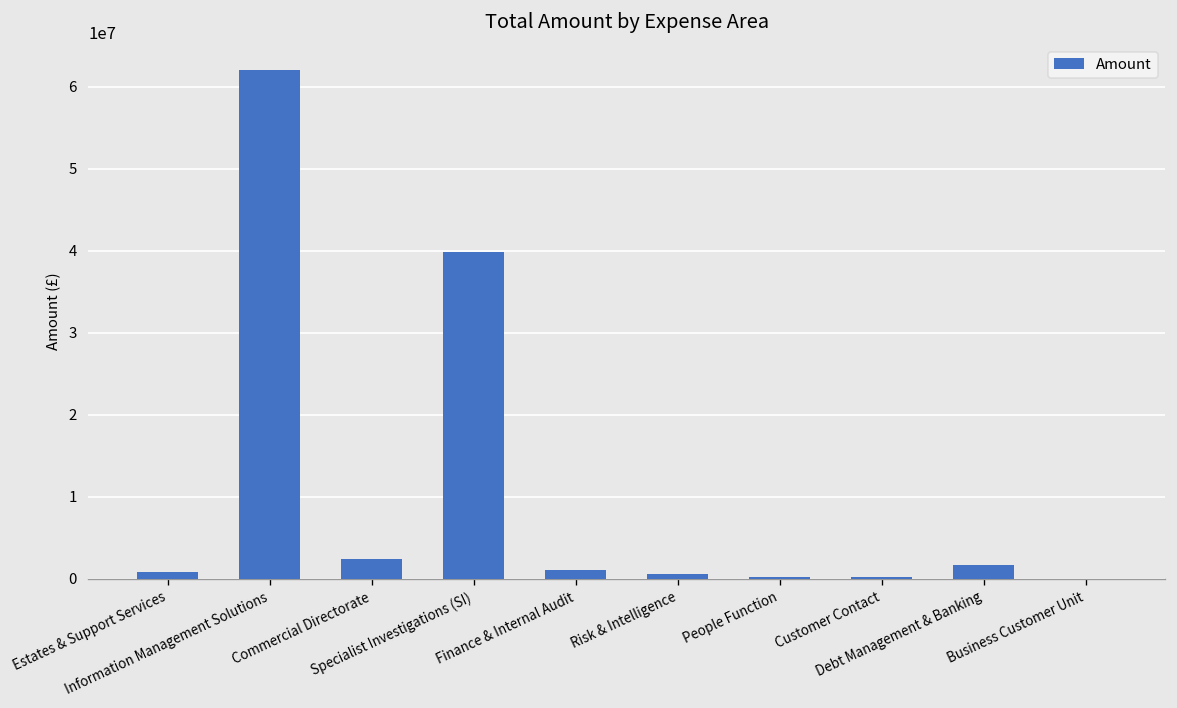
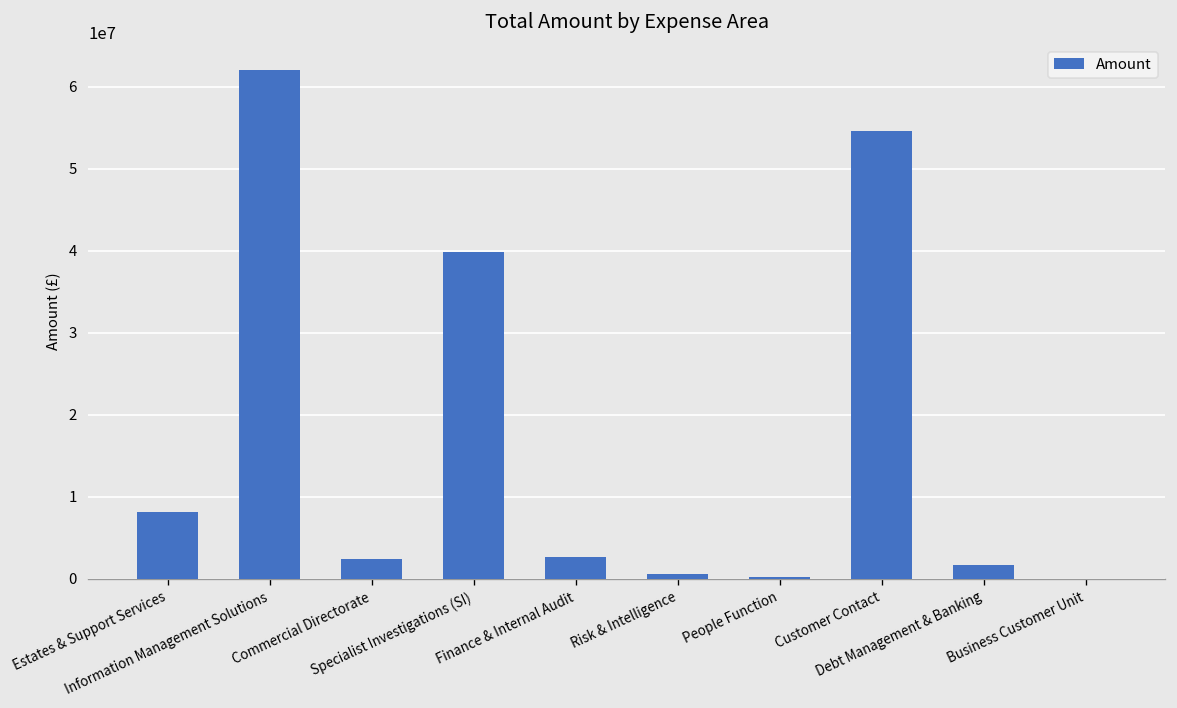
Estates & Support Services: 1000000 -> 8000000
Finance & Internal Audit: 1000000 -> 3000000
Customer Contact: 0 -> 55000000
